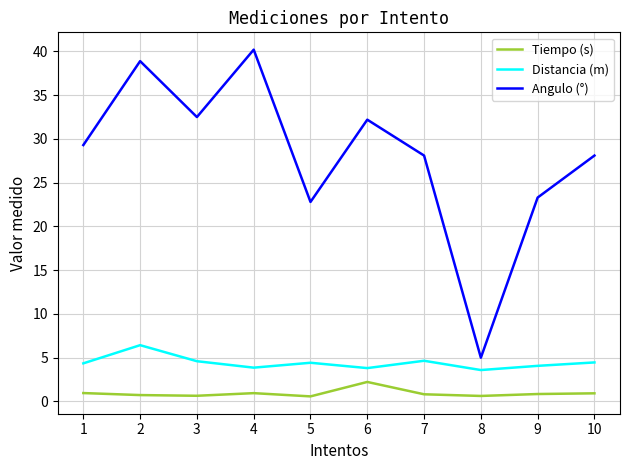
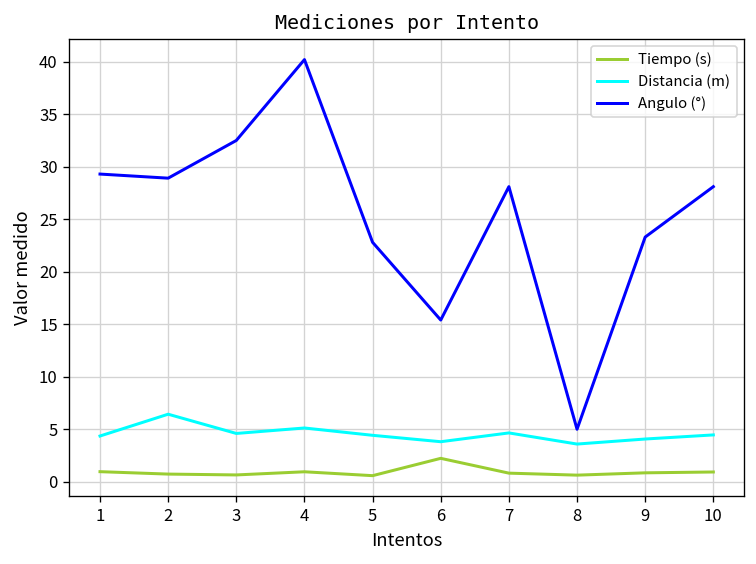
Angulo (°), 2: 39 -> 29
Distancia (m), 4: 4 -> 5
Angulo (°), 6: 32 -> 15
